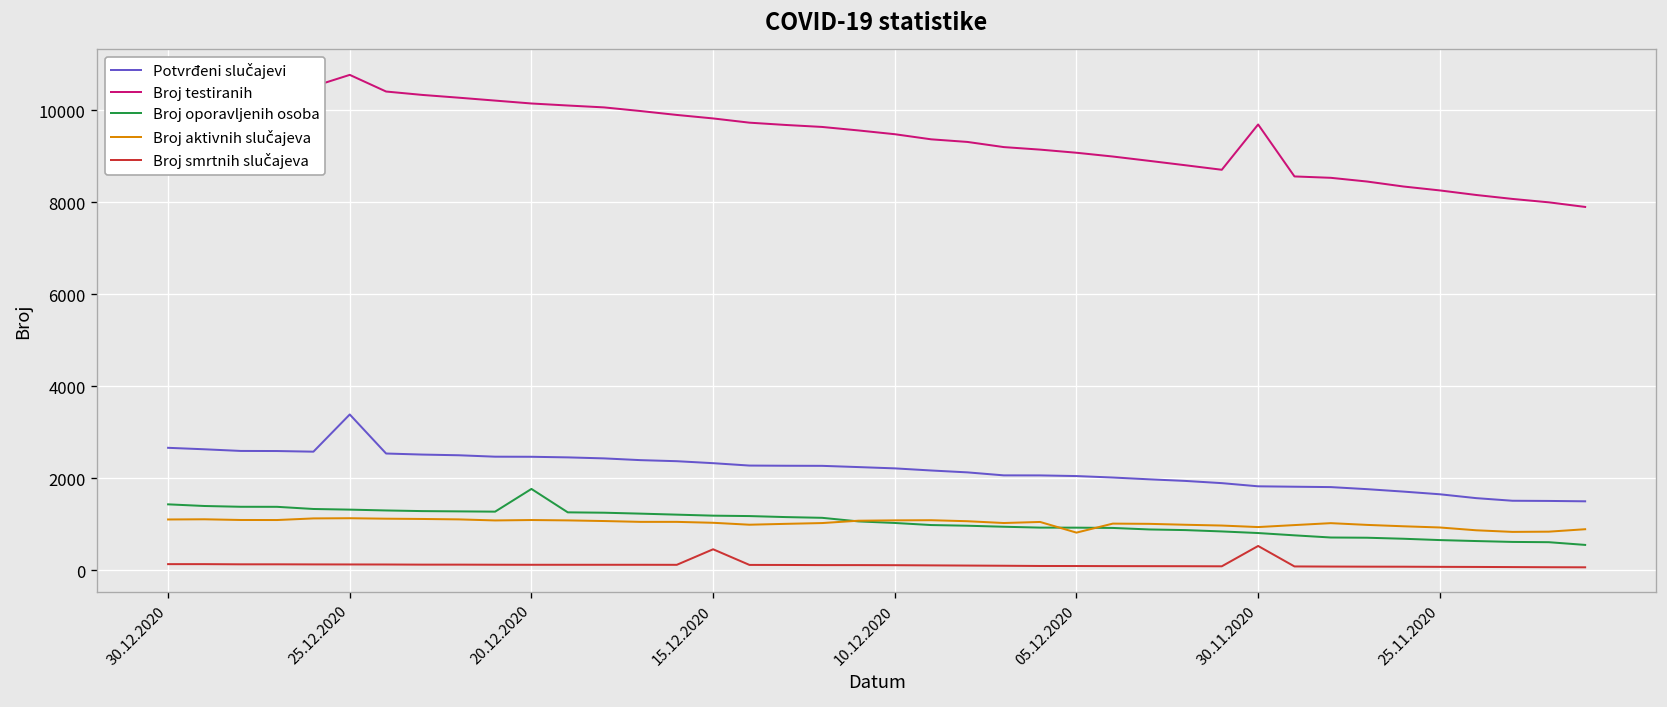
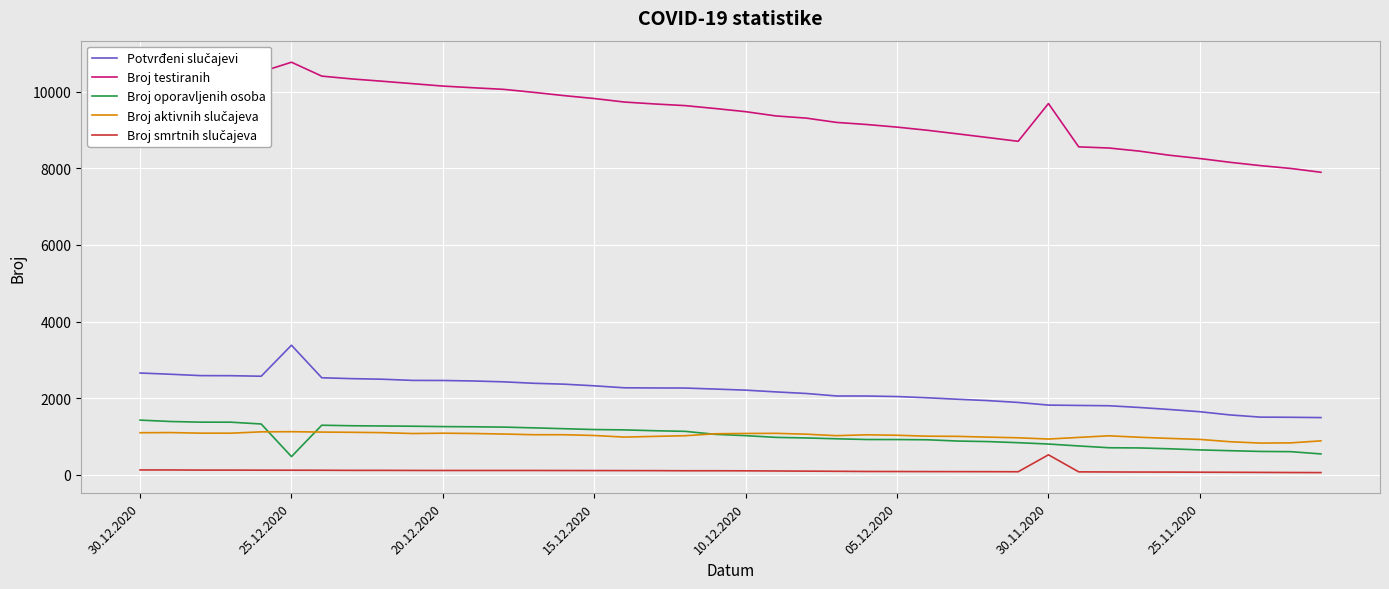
Broj oporavljenih osoba, 25.12.2020: 1300 -> 500
Broj oporavljenih osoba, 20.12.2020: 1800 -> 1300
Broj smrtnih slučajeva, 15.12.2020: 500 -> 100
Broj aktivnih slučajeva, 05.12.2020: 800 -> 1000
